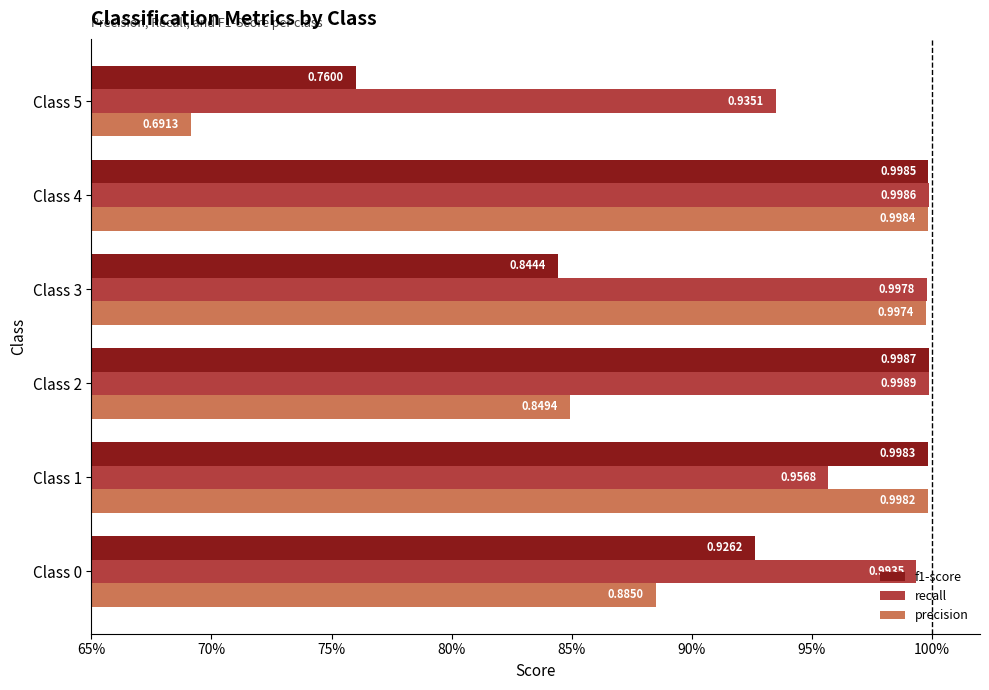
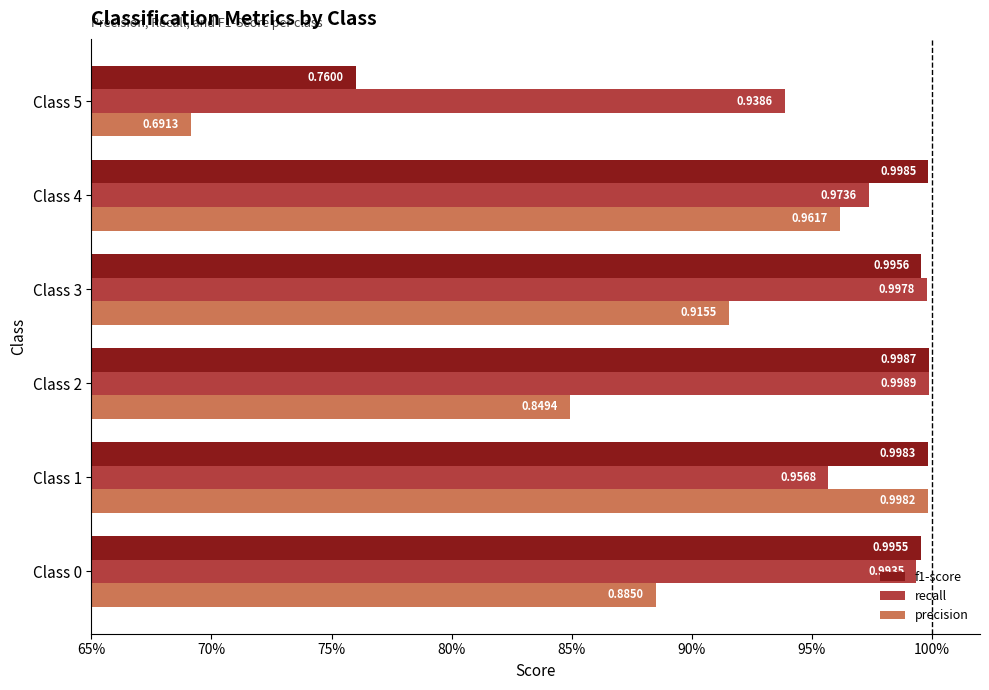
recall, Class 5: 0.9351 -> 0.9386
recall, Class 4: 0.9986 -> 0.9736
precision, Class 4: 0.9984 -> 0.9617
f1-score, Class 3: 0.8444 -> 0.9956
precision, Class 3: 0.9974 -> 0.9155
f1-score, Class 0: 0.9262 -> 0.9955
